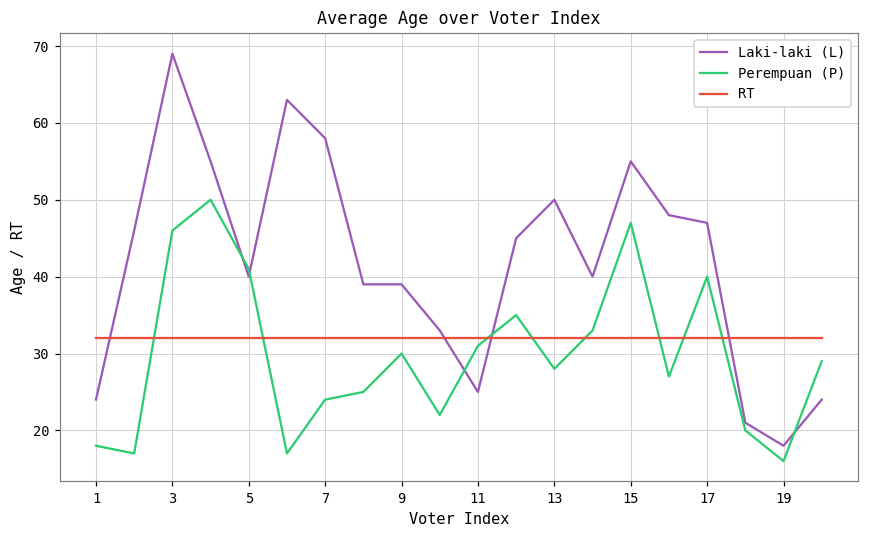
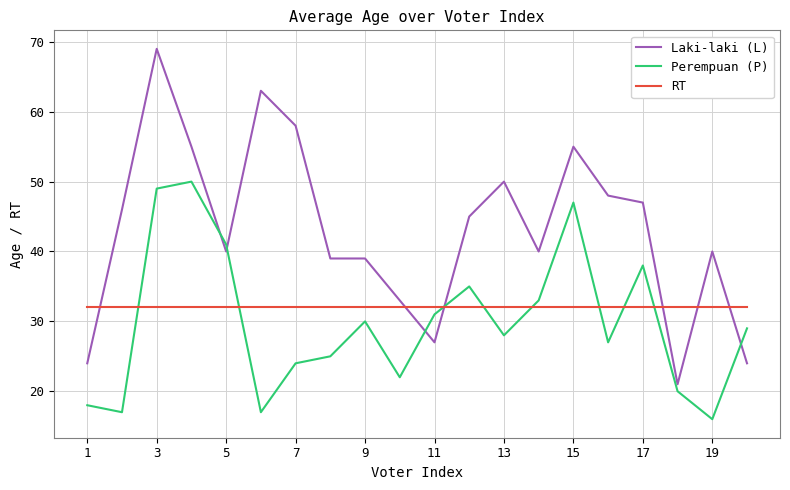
Perempuan (P), 3: 46 -> 49
Laki-laki (L), 11: 25 -> 27
Perempuan (P), 17: 40 -> 38
Laki-laki (L), 19: 18 -> 40
